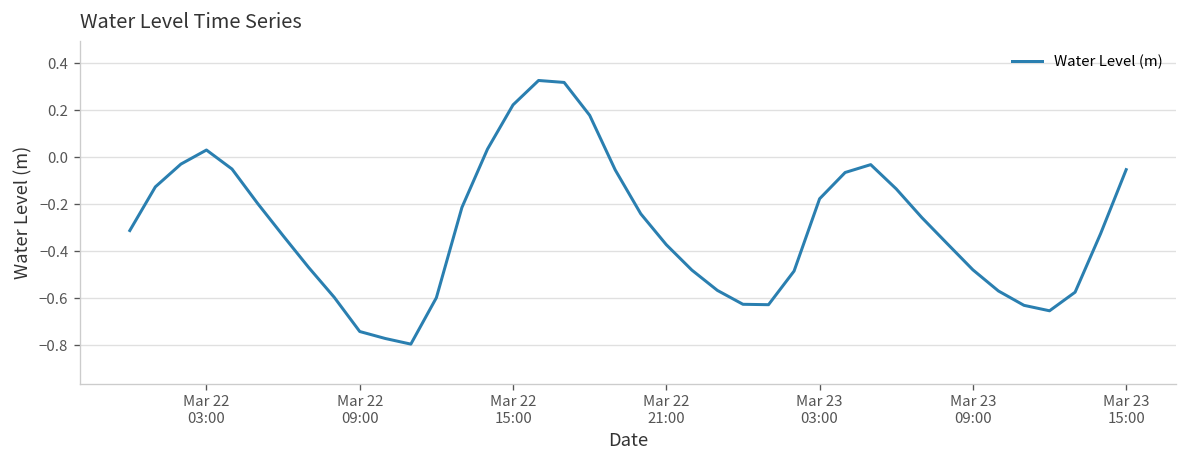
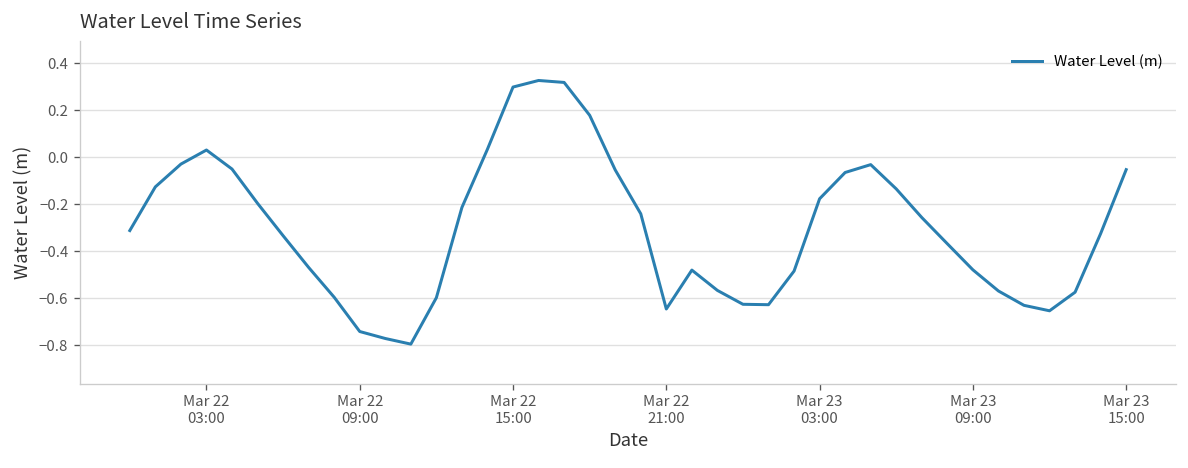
Mar 22 15:00: 0.22 -> 0.30
Mar 22 21:00: -0.37 -> -0.65
